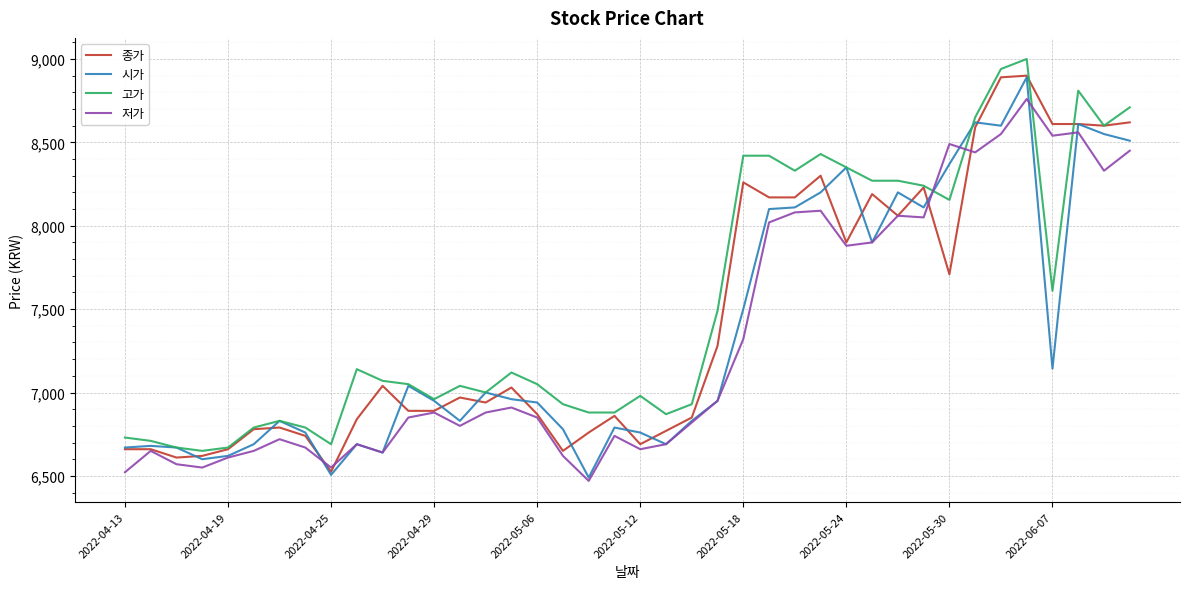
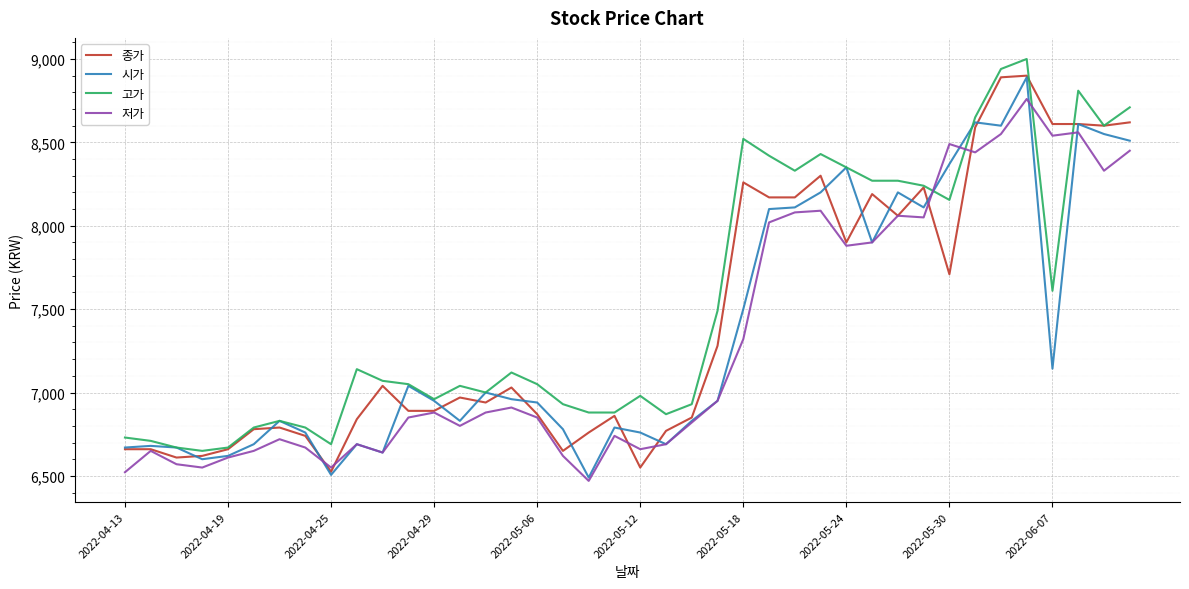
종가, 2022-05-12: 6,690 -> 6,550
고가, 2022-05-18: 8,420 -> 8,520
